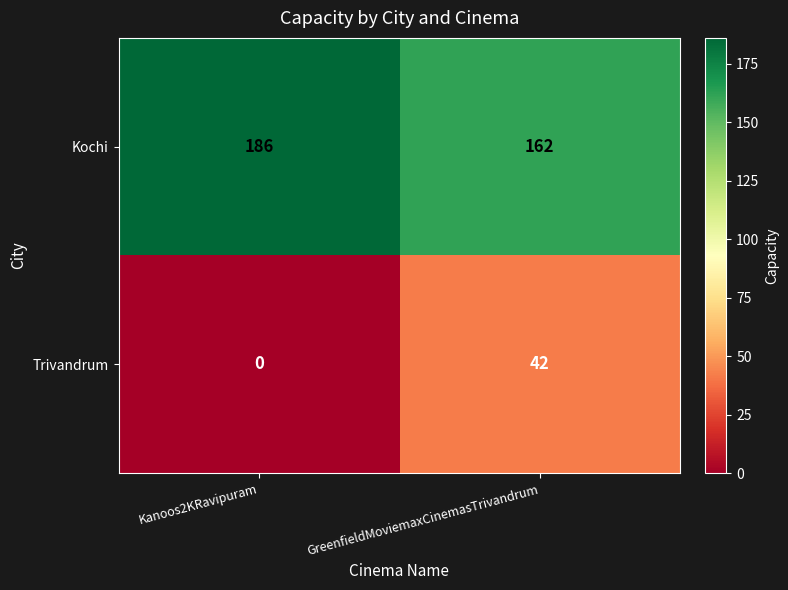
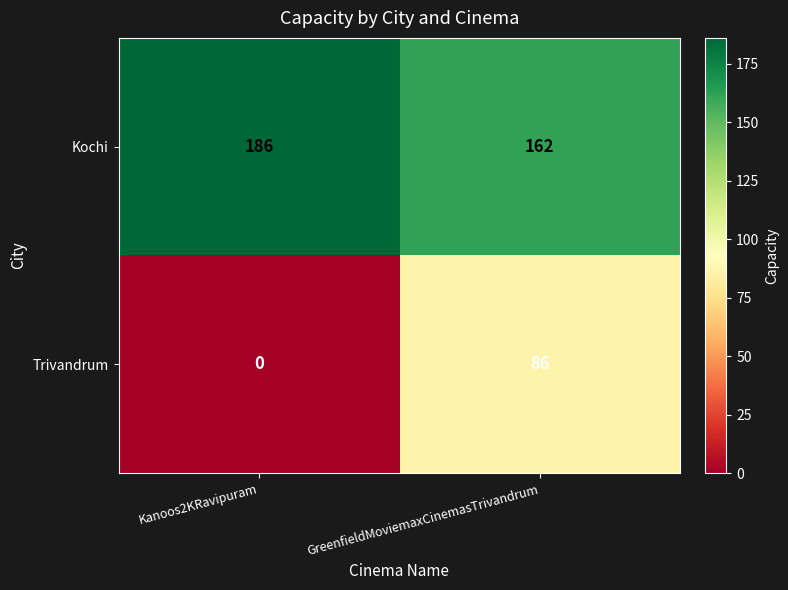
Trivandrum, GreenfieldMoviemaxCinemasTrivandrum: 42 -> 86
